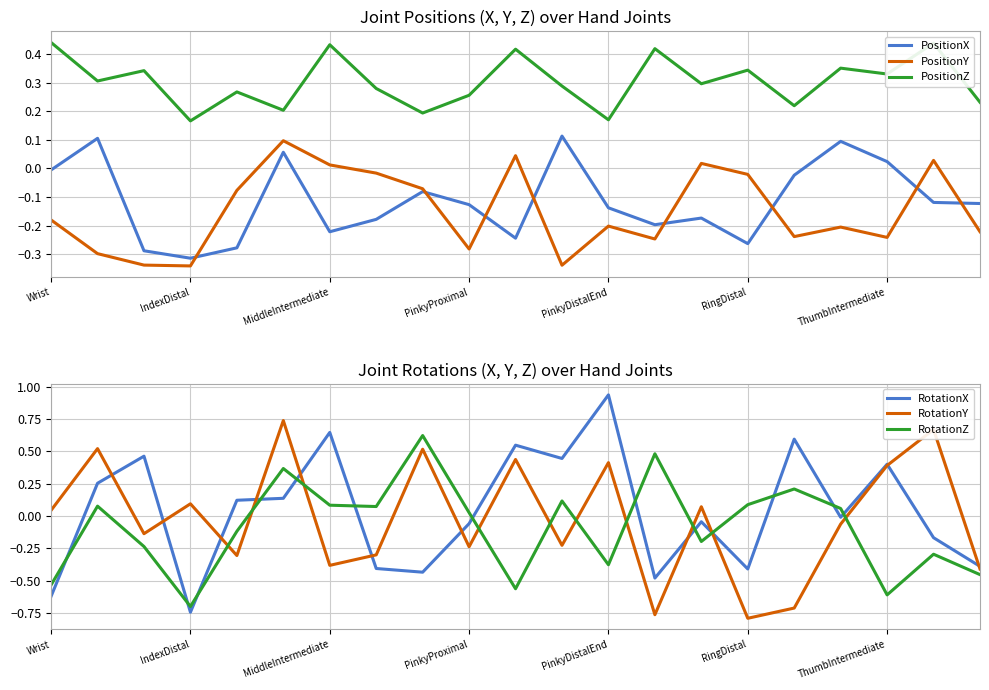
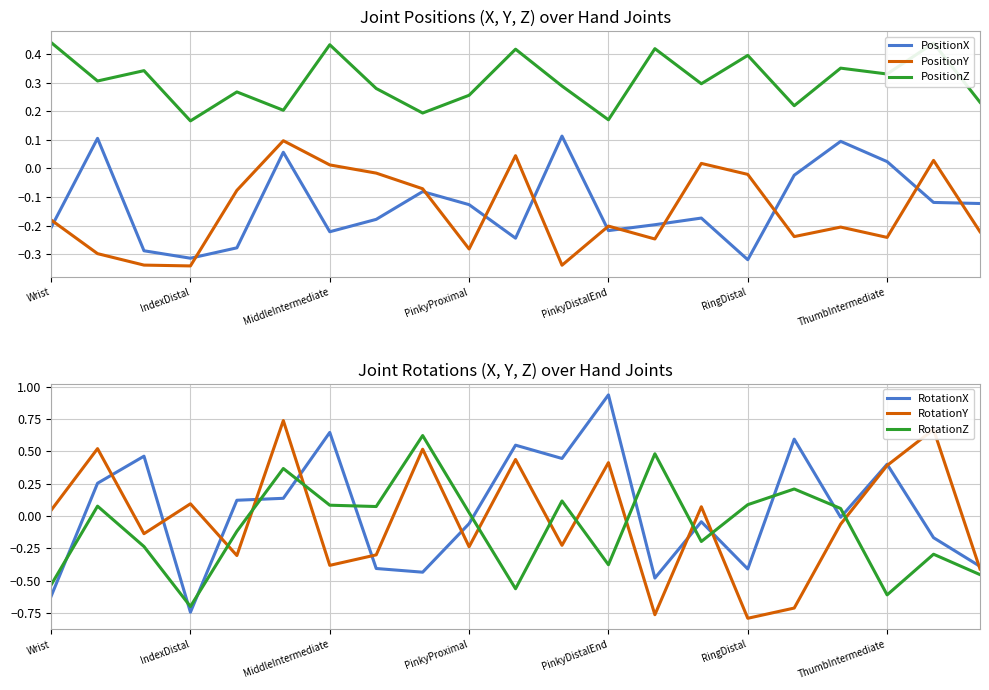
Joint Positions (X, Y, Z) over Hand Joints, PositionX, Wrist: -0.01 -> -0.21
Joint Positions (X, Y, Z) over Hand Joints, PositionX, PinkyDistalEnd: -0.14 -> -0.22
Joint Positions (X, Y, Z) over Hand Joints, PositionX, RingDistal: -0.26 -> -0.32
Joint Positions (X, Y, Z) over Hand Joints, PositionZ, RingDistal: 0.34 -> 0.40
